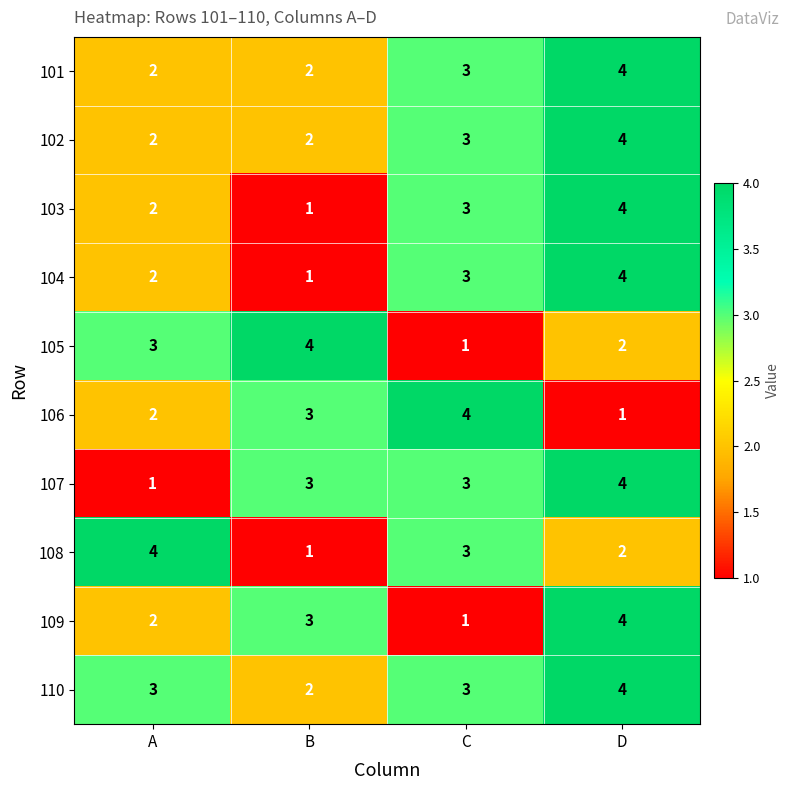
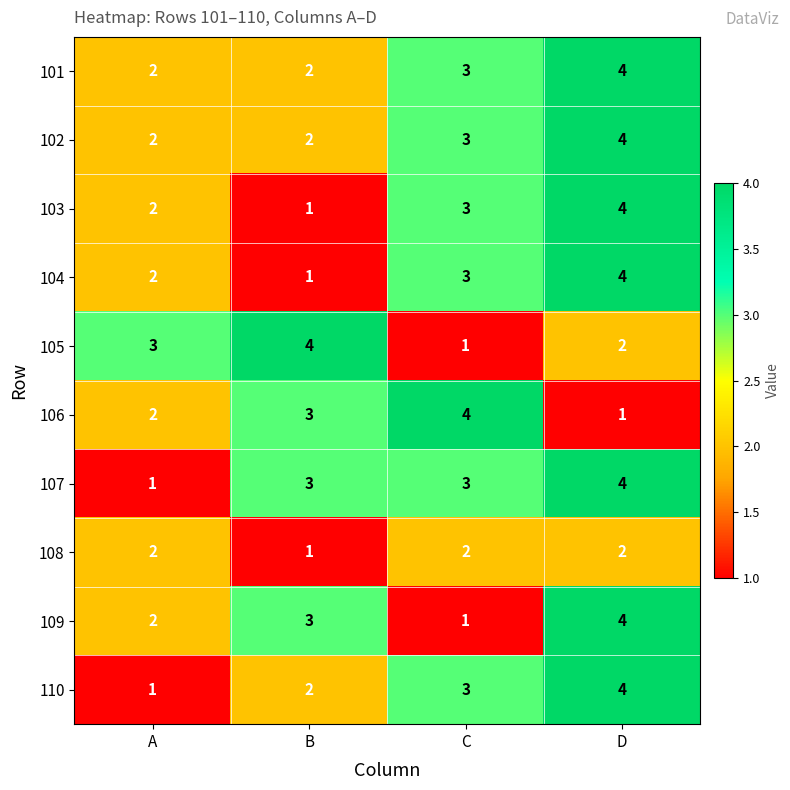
108, A: 4 -> 2
108, C: 3 -> 2
110, A: 3 -> 1
